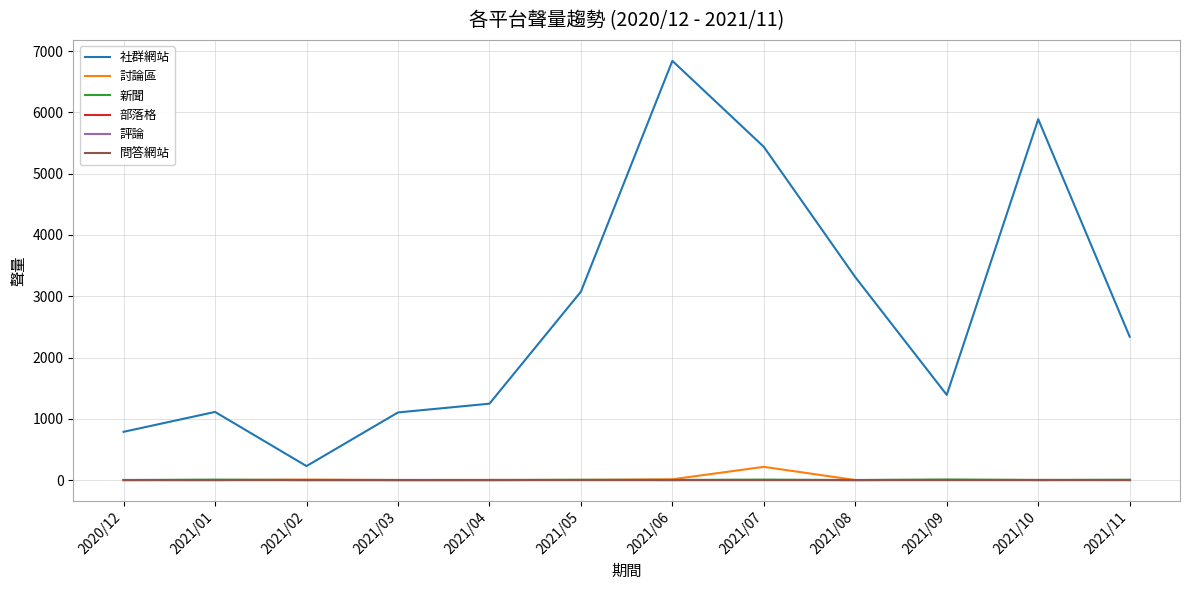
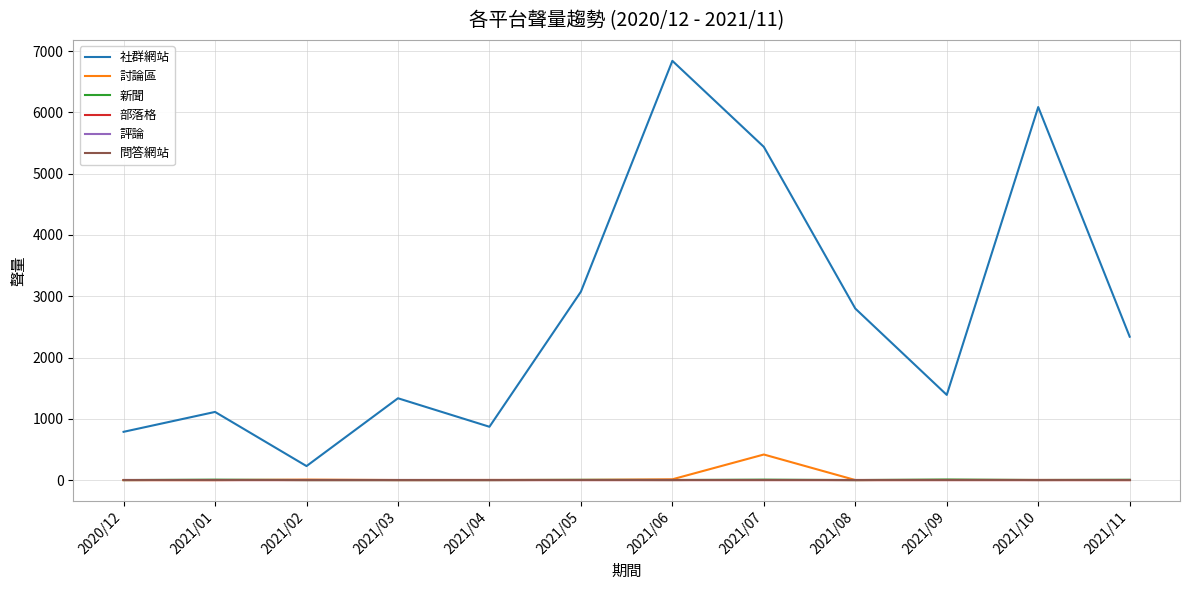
社群網站, 2021/03: 1100 -> 1300
社群網站, 2021/04: 1200 -> 900
討論區, 2021/07: 200 -> 400
社群網站, 2021/08: 3300 -> 2800
社群網站, 2021/10: 5900 -> 6100
